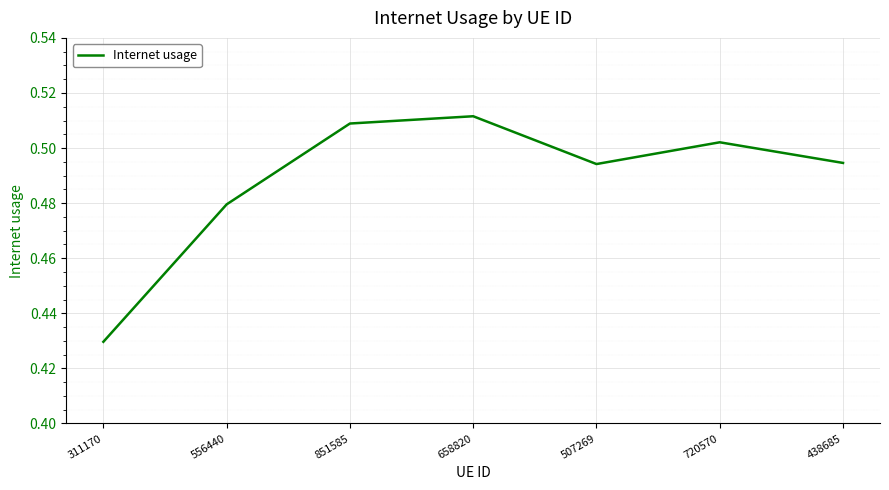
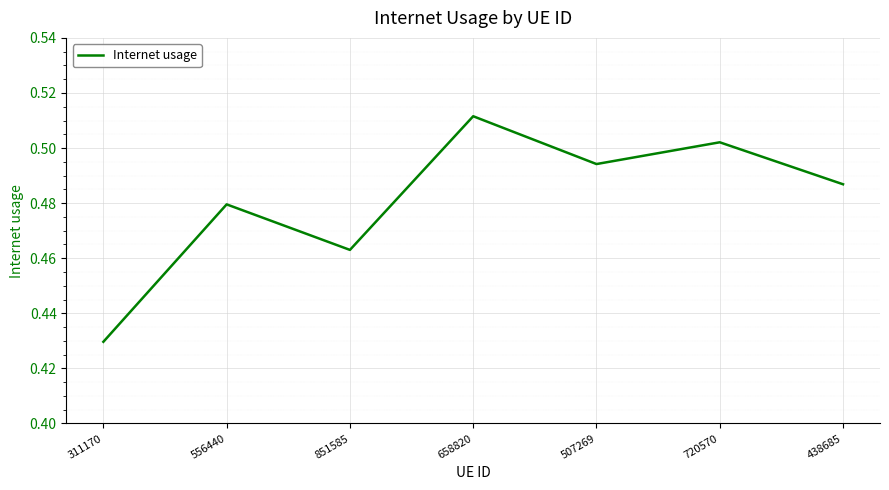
851585: 0.509 -> 0.463
438685: 0.495 -> 0.487
